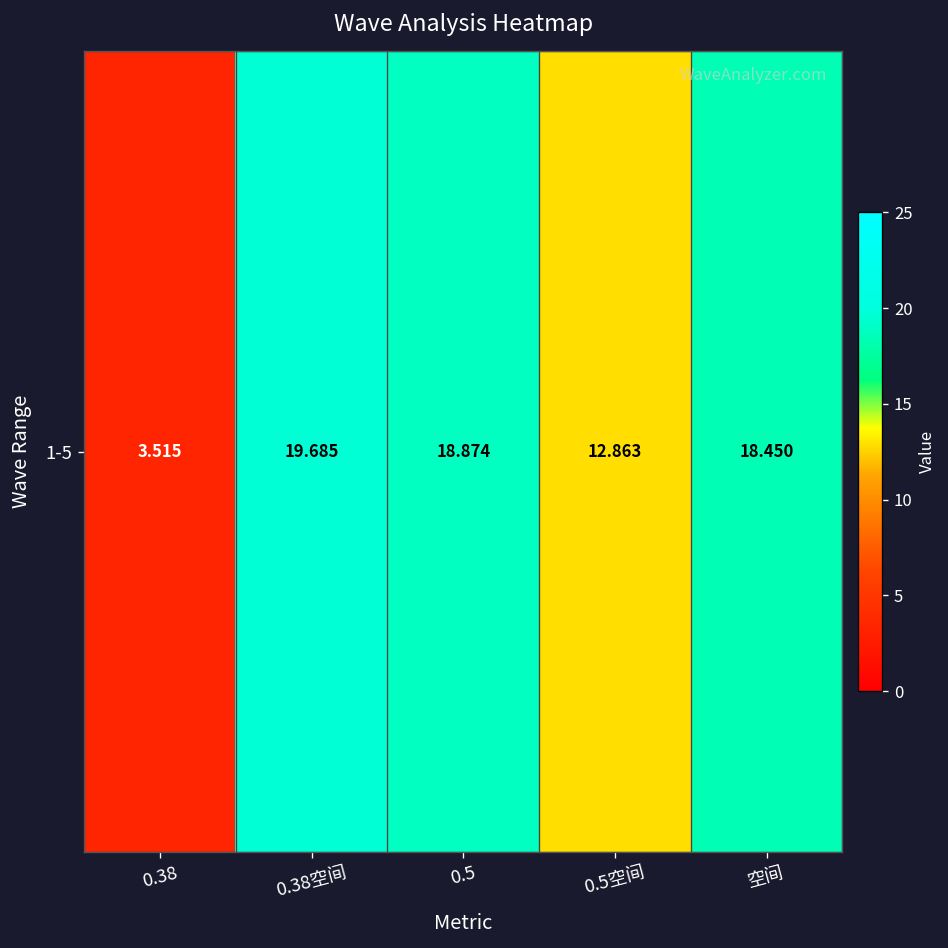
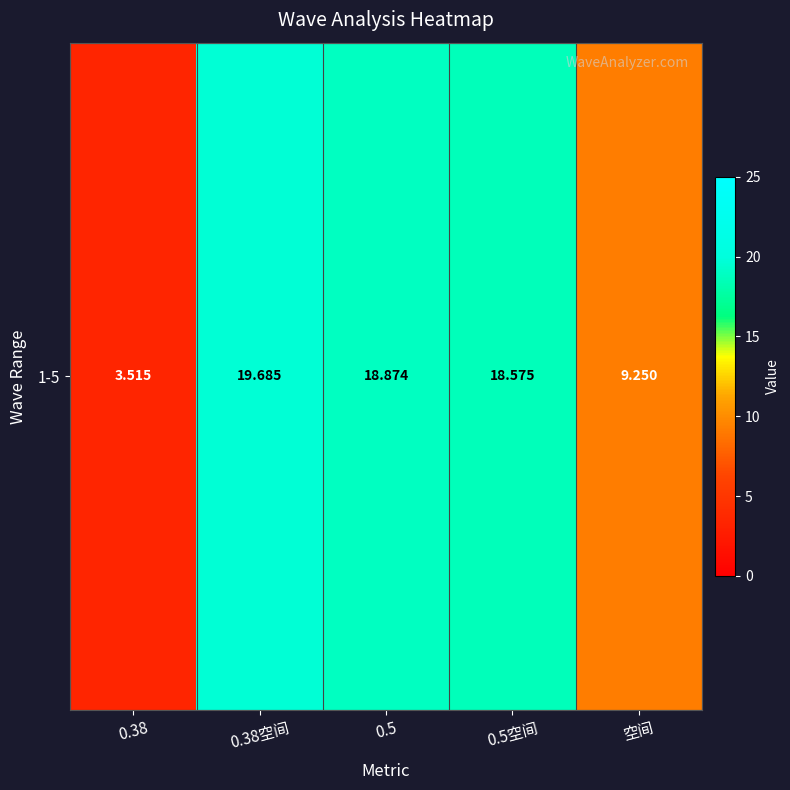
1-5, 0.5空间: 12.863 -> 18.575
1-5, 空间: 18.450 -> 9.250
